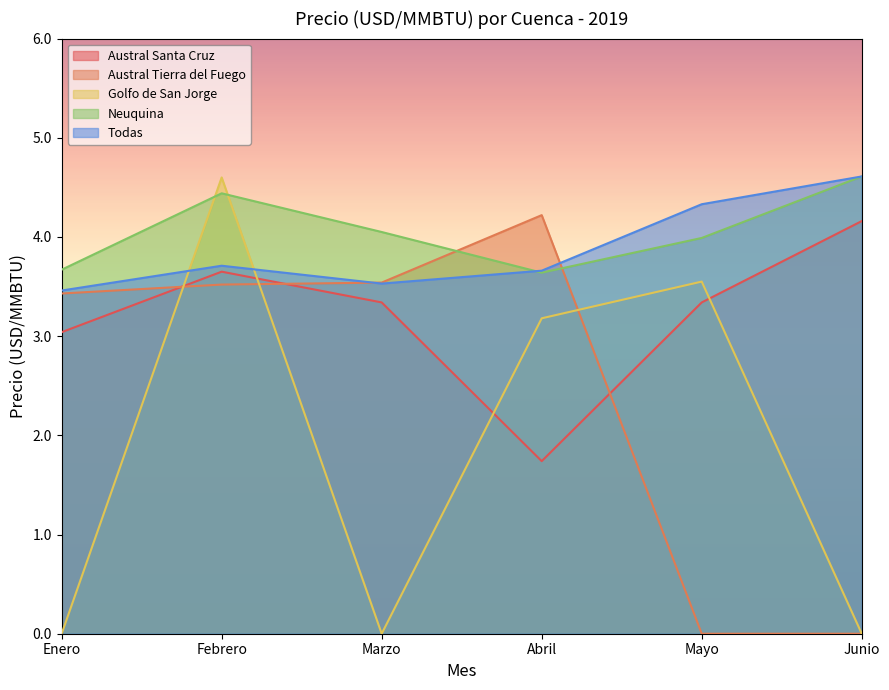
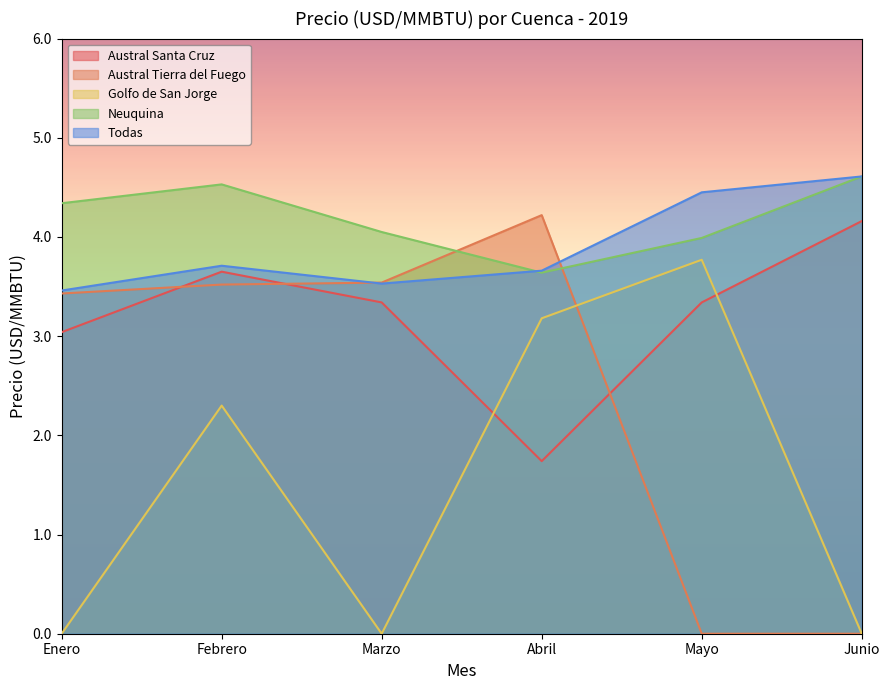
Neuquina, Enero: 3.7 -> 4.3
Golfo de San Jorge, Febrero: 4.6 -> 2.3
Neuquina, Febrero: 4.4 -> 4.5
Golfo de San Jorge, Mayo: 3.6 -> 3.8
Todas, Mayo: 4.3 -> 4.5
